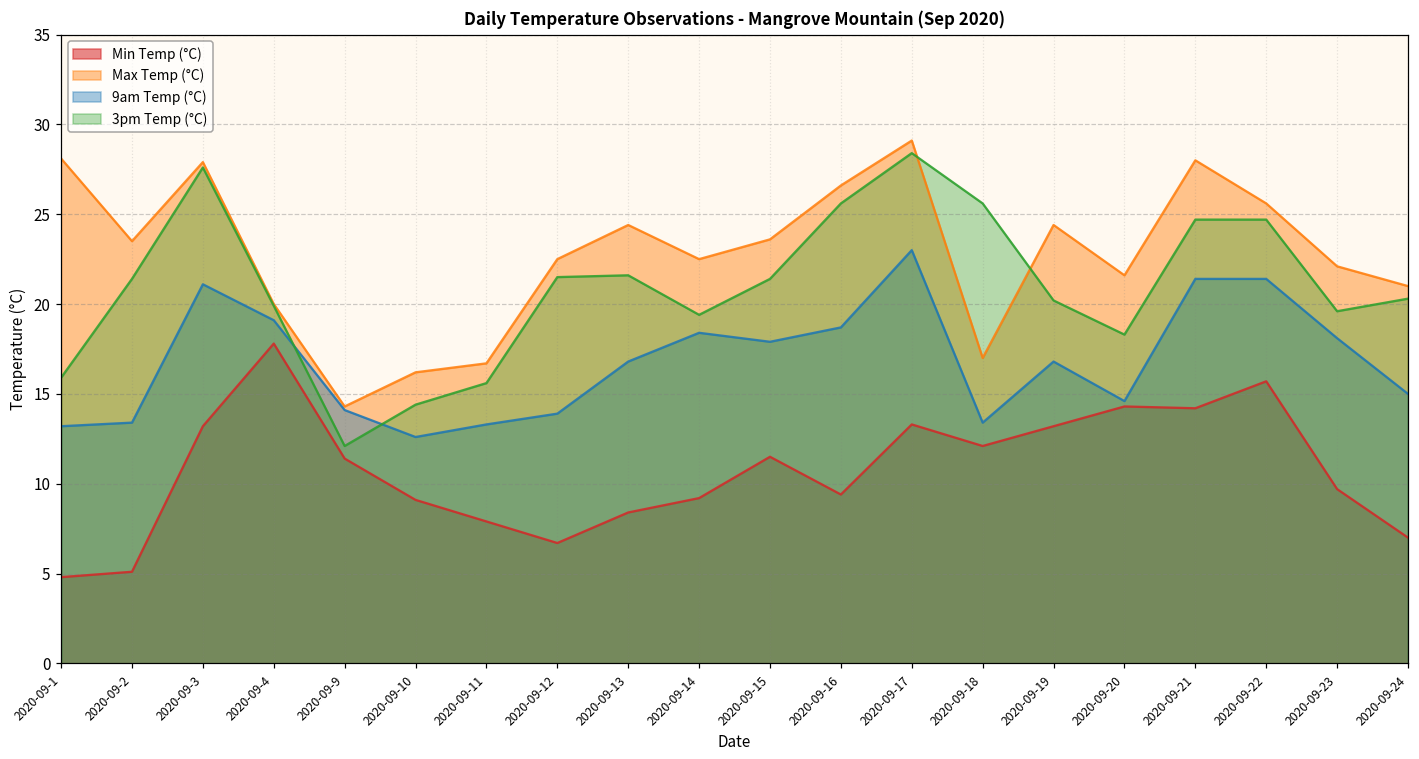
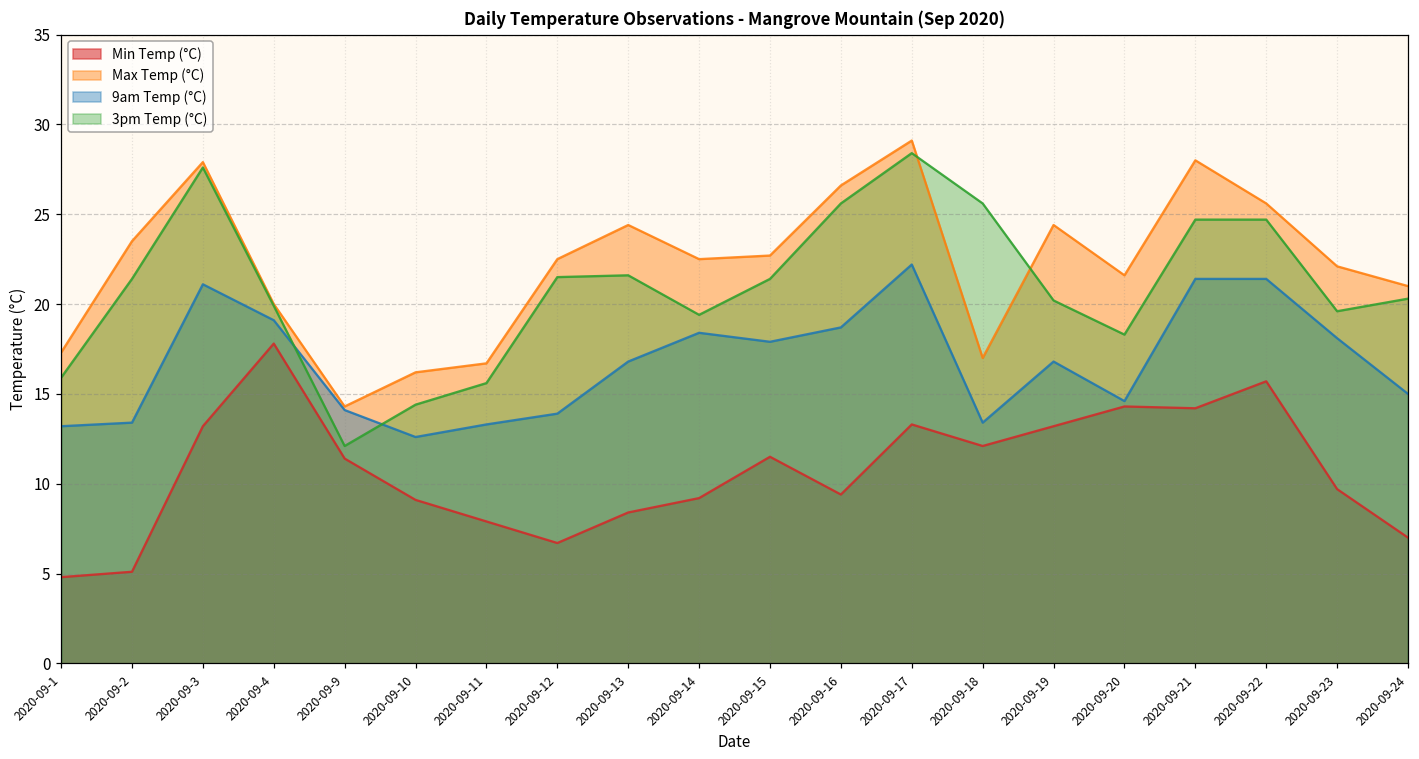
Max Temp (°C), 2020-09-1: 28.1 -> 17.3
Max Temp (°C), 2020-09-15: 23.6 -> 22.7
9am Temp (°C), 2020-09-17: 23.0 -> 22.2
